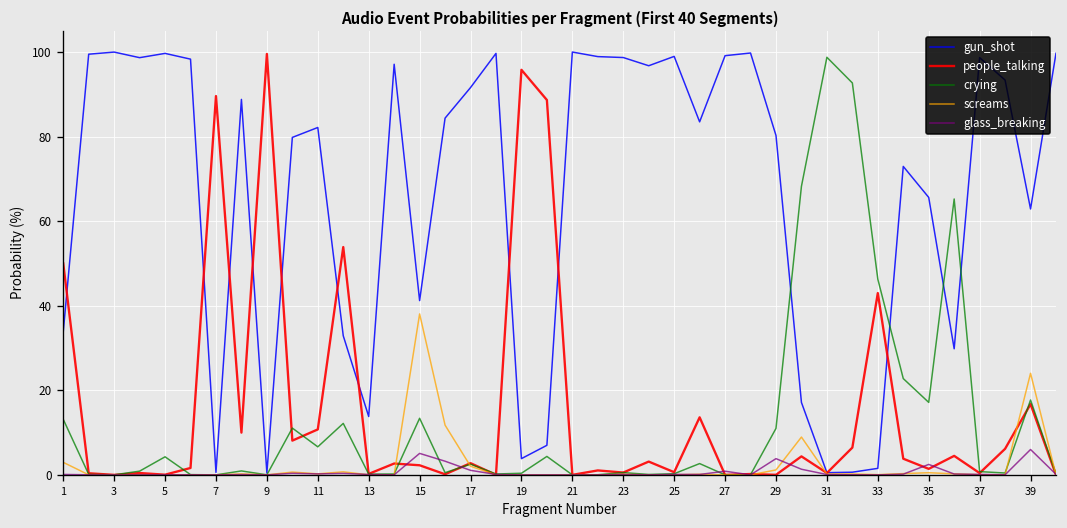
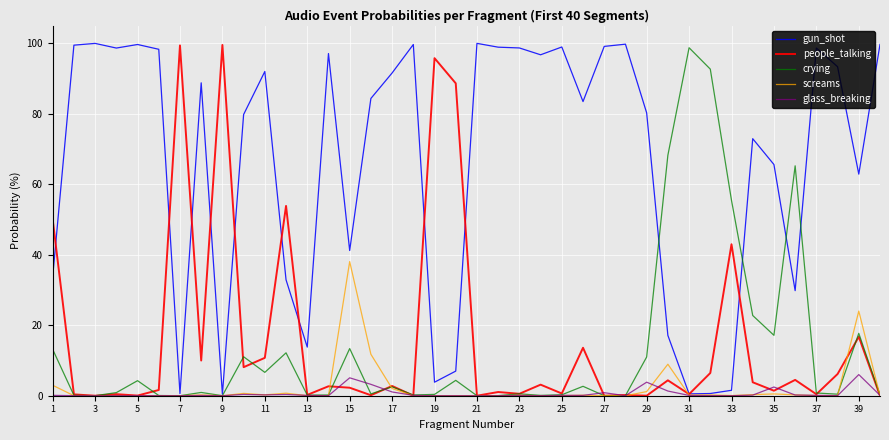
people_talking, 7: 90 -> 99
gun_shot, 11: 82 -> 92
crying, 33: 46 -> 55
